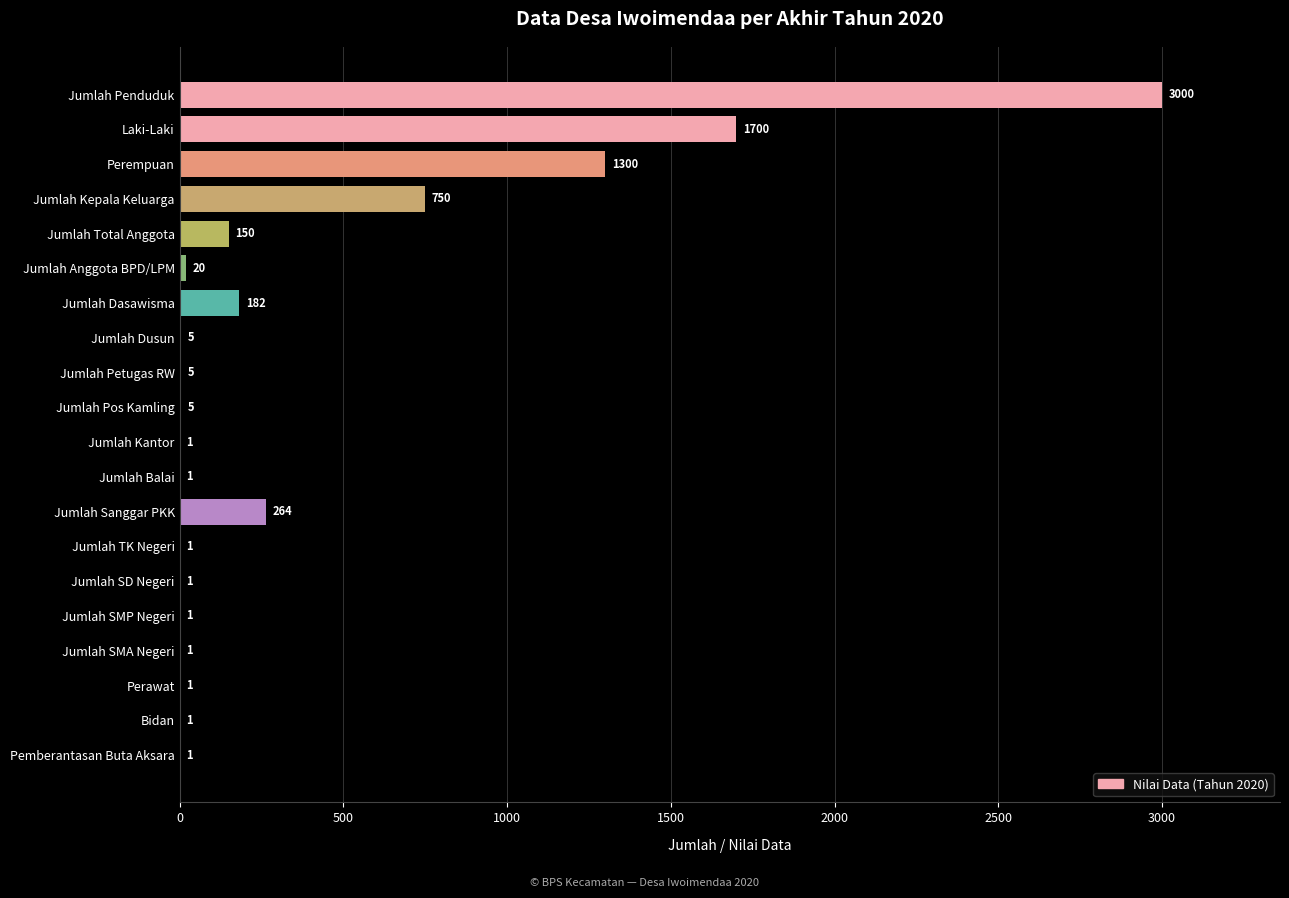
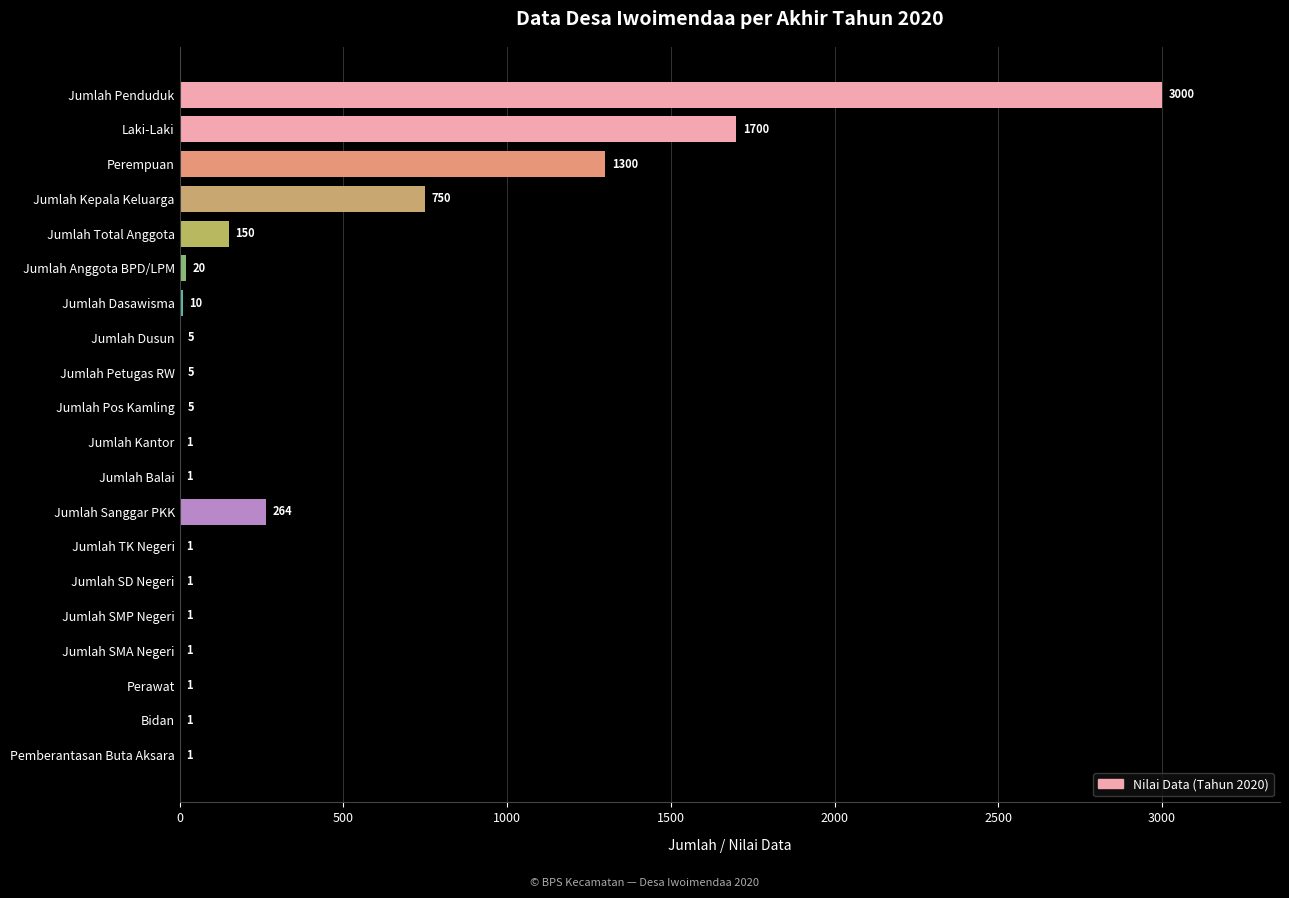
Jumlah Dasawisma: 182 -> 10
